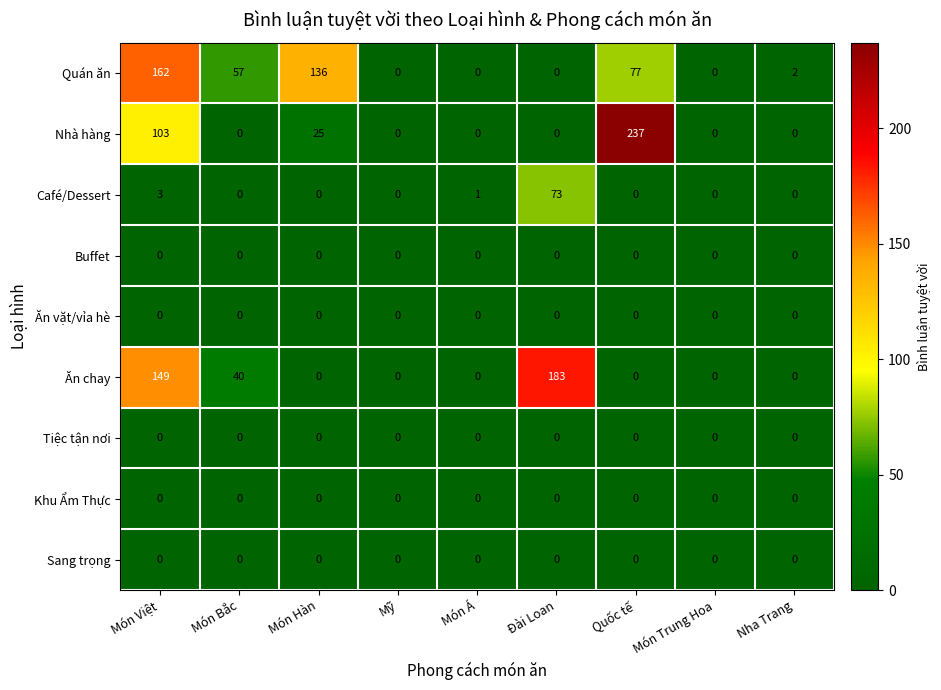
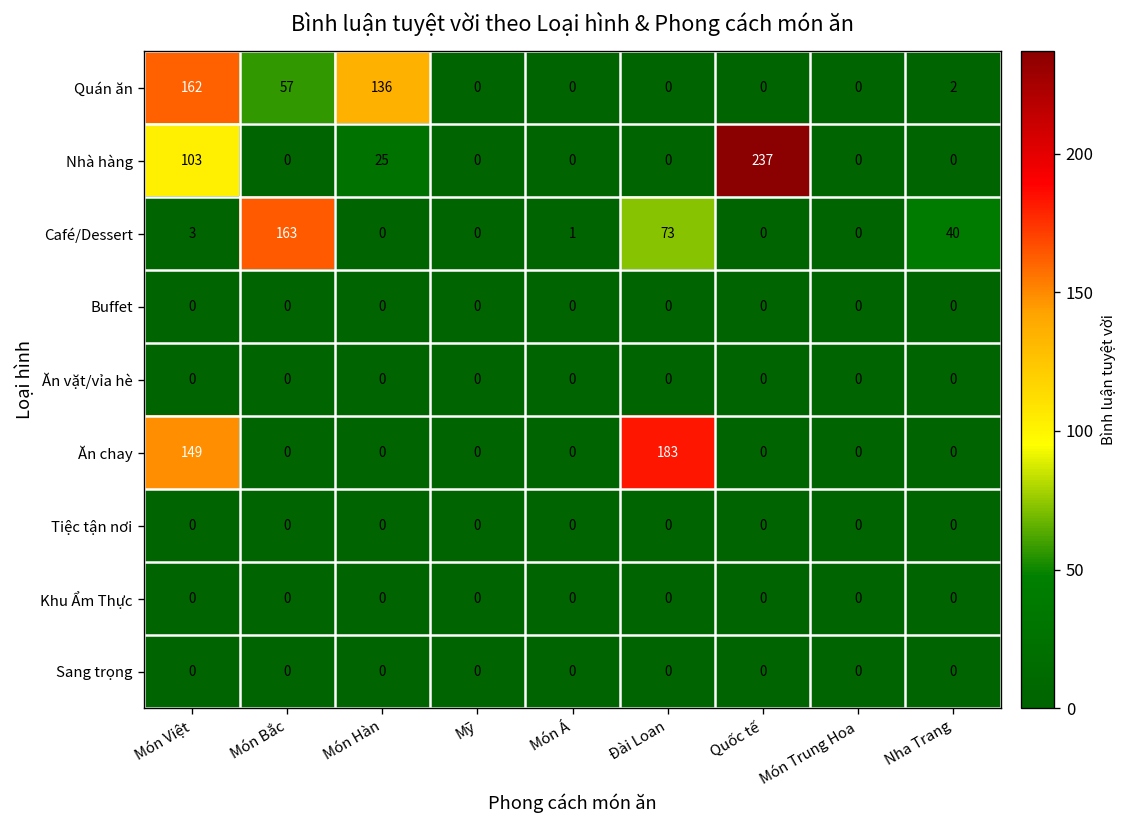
Quán ăn, Quốc tế: 77 -> 0
Café/Dessert, Món Bắc: 0 -> 163
Café/Dessert, Nha Trang: 0 -> 40
Ăn chay, Món Bắc: 40 -> 0
